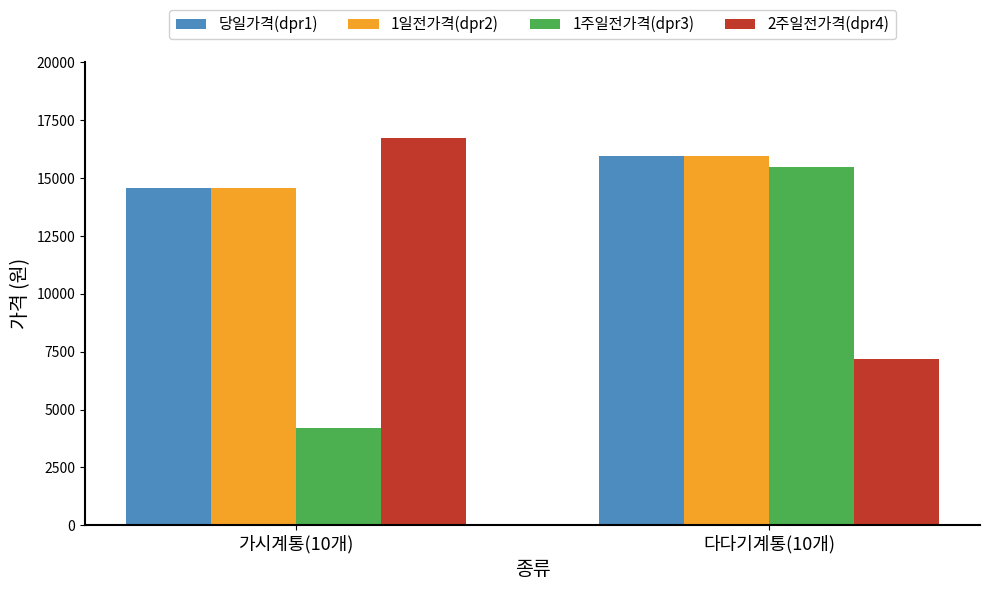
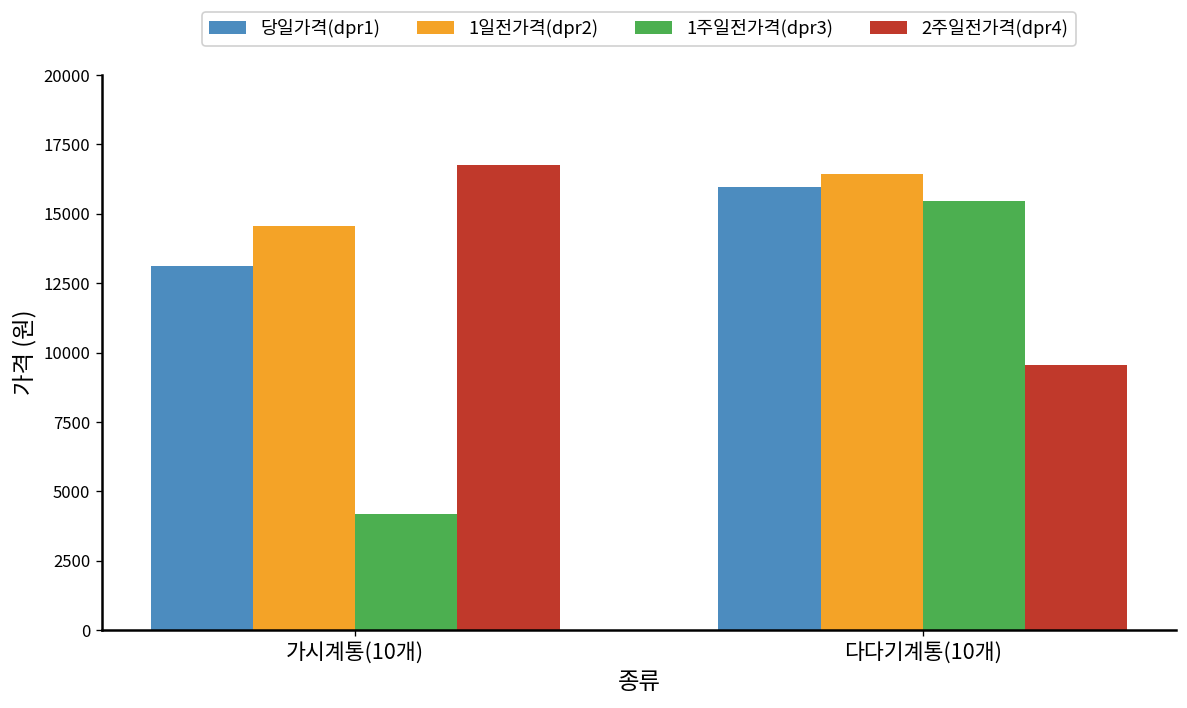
당일가격(dpr1), 가시계통(10개): 14600 -> 13100
1일전가격(dpr2), 다다기계통(10개): 16000 -> 16400
2주일전가격(dpr4), 다다기계통(10개): 7200 -> 9600
